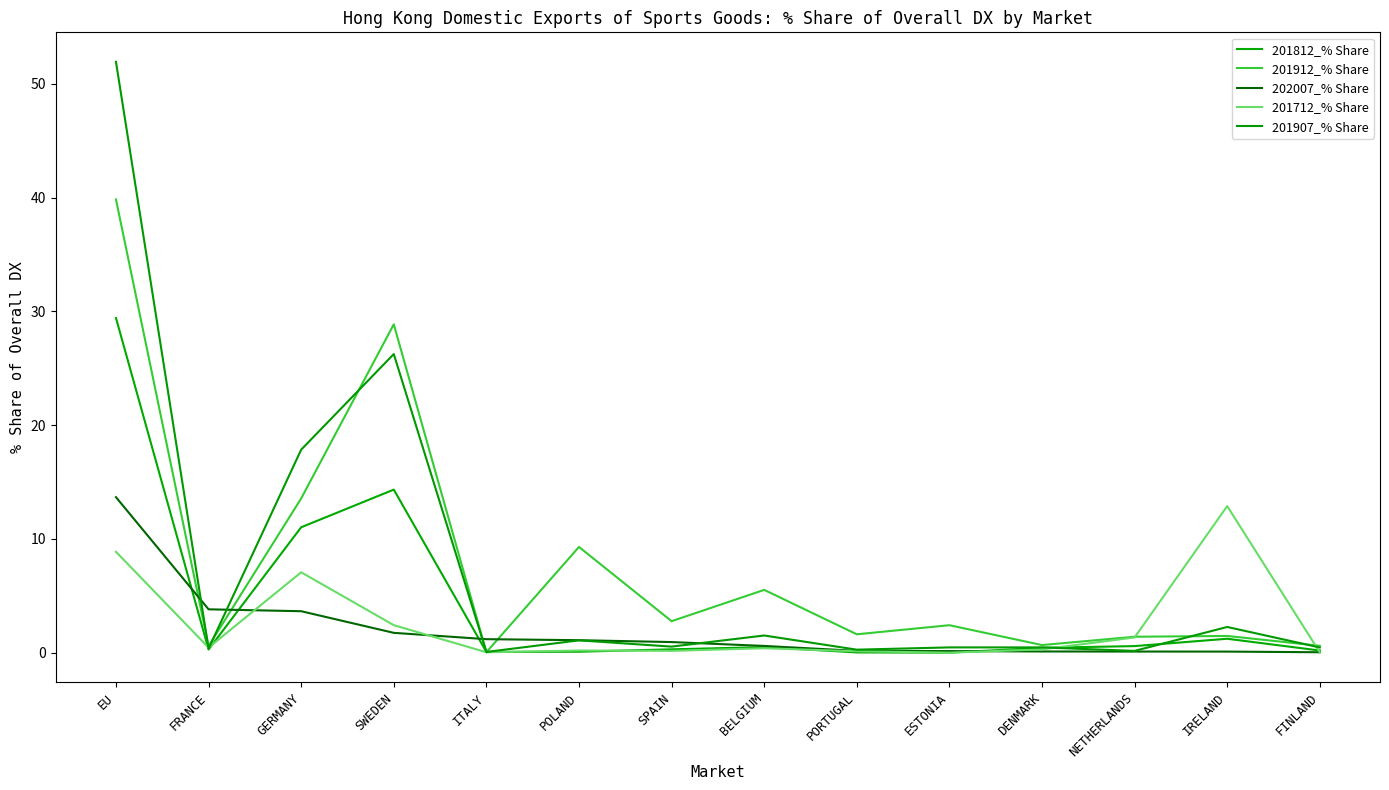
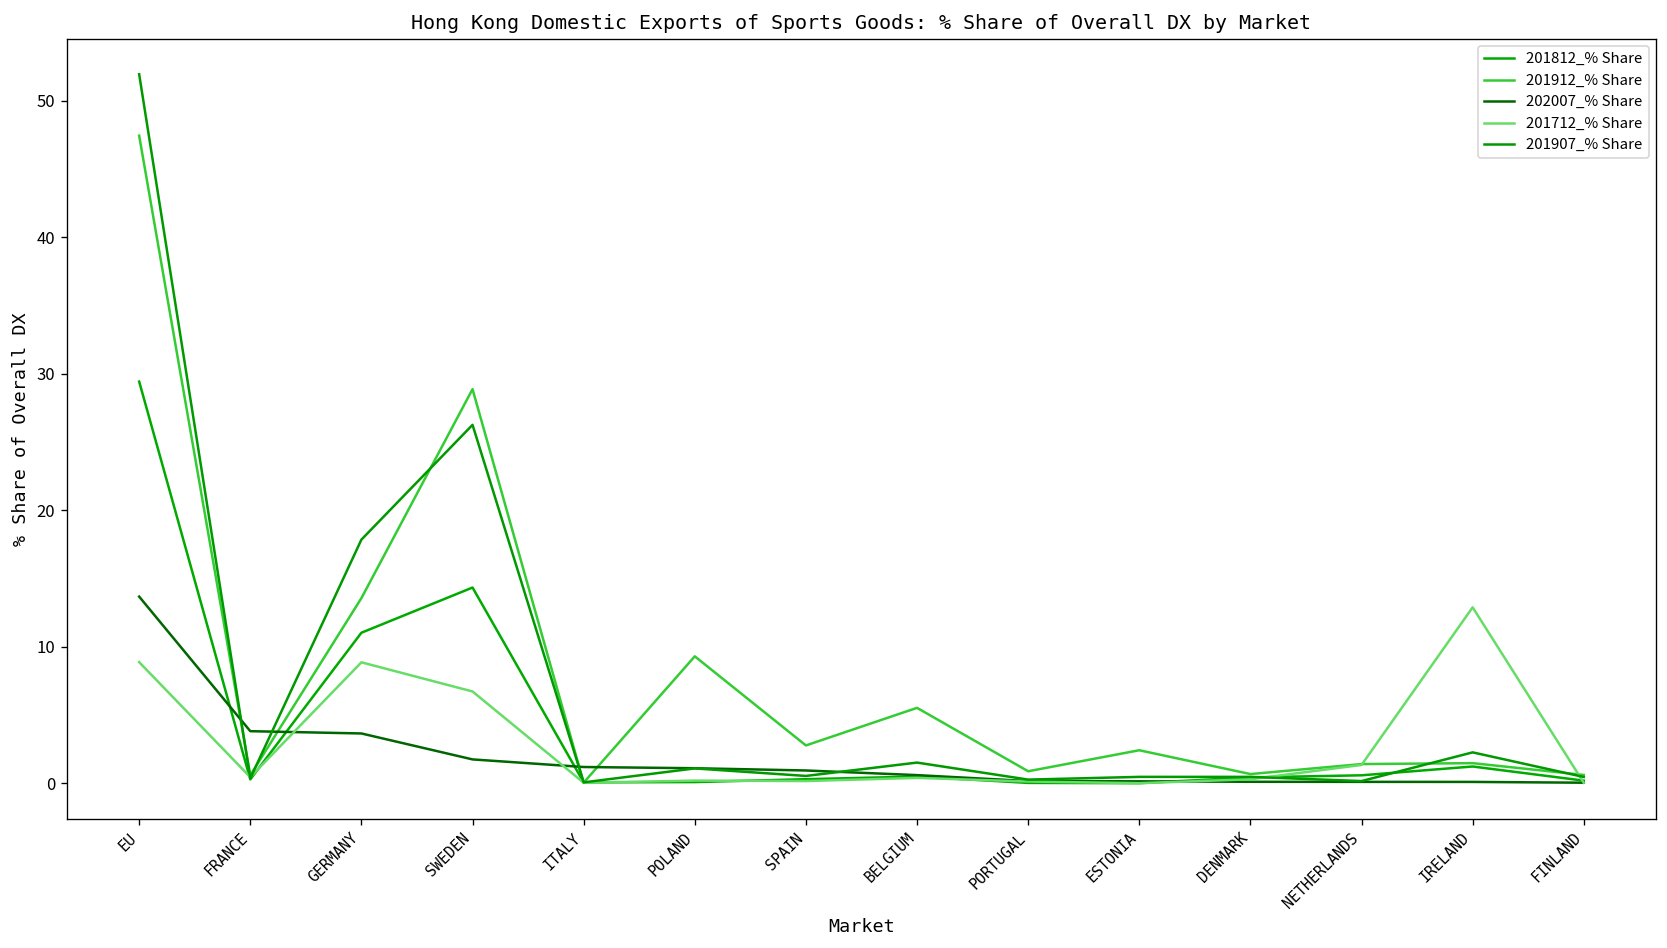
201912_% Share, EU: 39.8 -> 47.4
201712_% Share, GERMANY: 7.1 -> 8.9
201712_% Share, SWEDEN: 2.4 -> 6.7
201912_% Share, PORTUGAL: 1.6 -> 0.9
